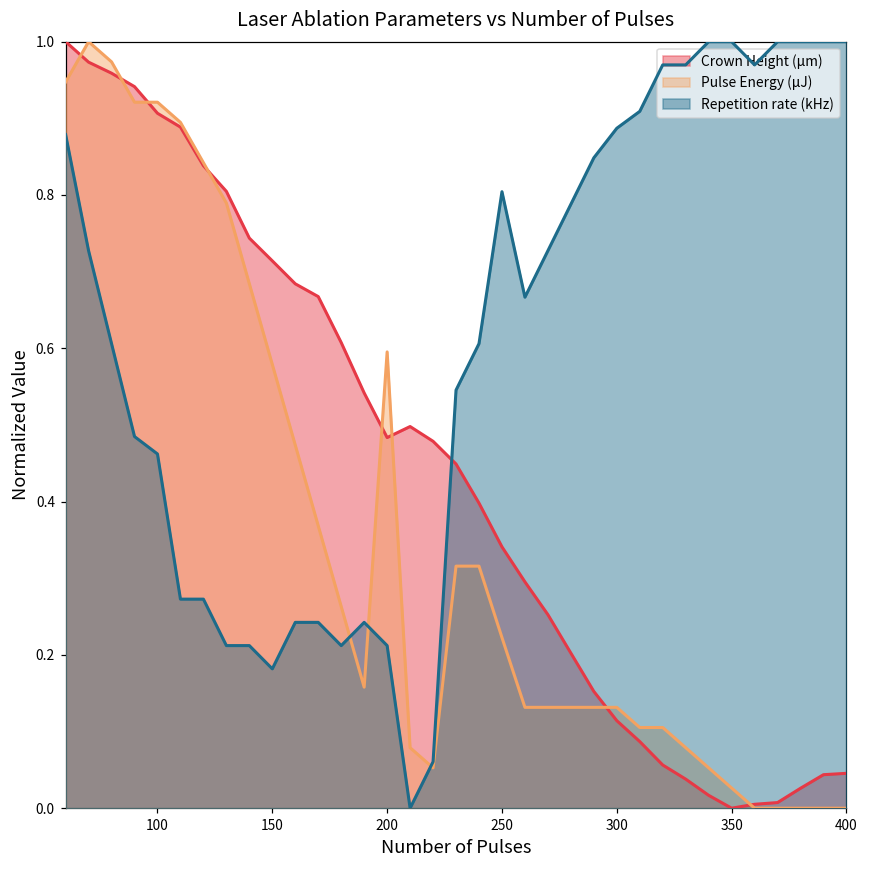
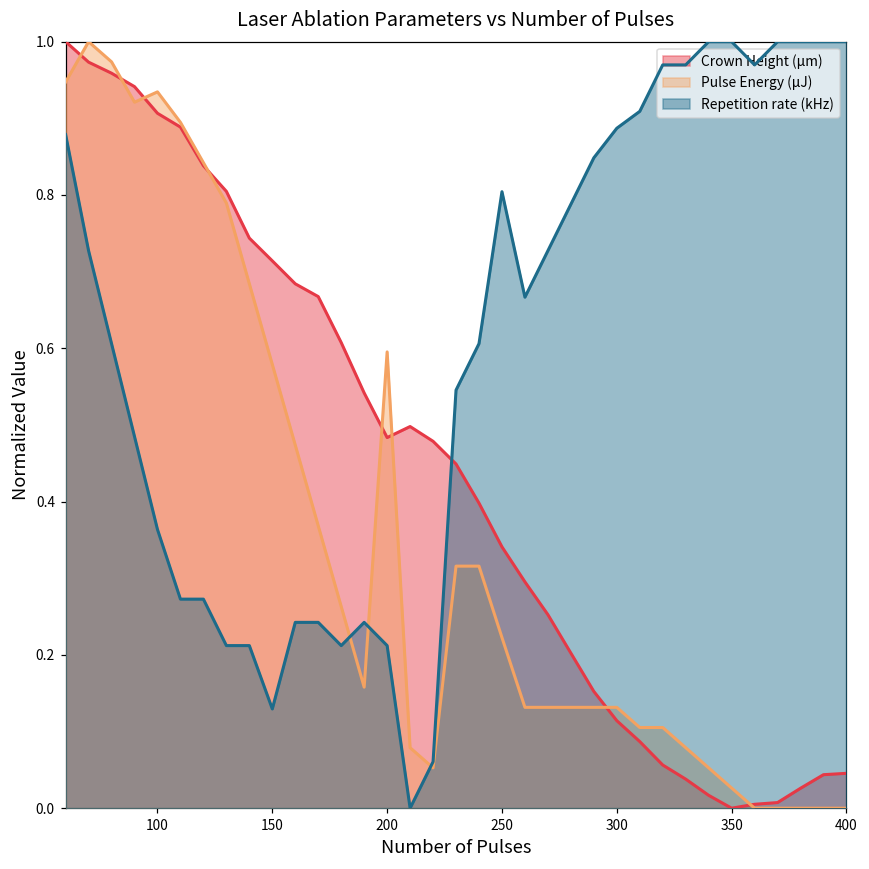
Pulse Energy (µJ), 100: 0.92 -> 0.93
Repetition rate (kHz), 100: 0.46 -> 0.36
Repetition rate (kHz), 150: 0.18 -> 0.13
